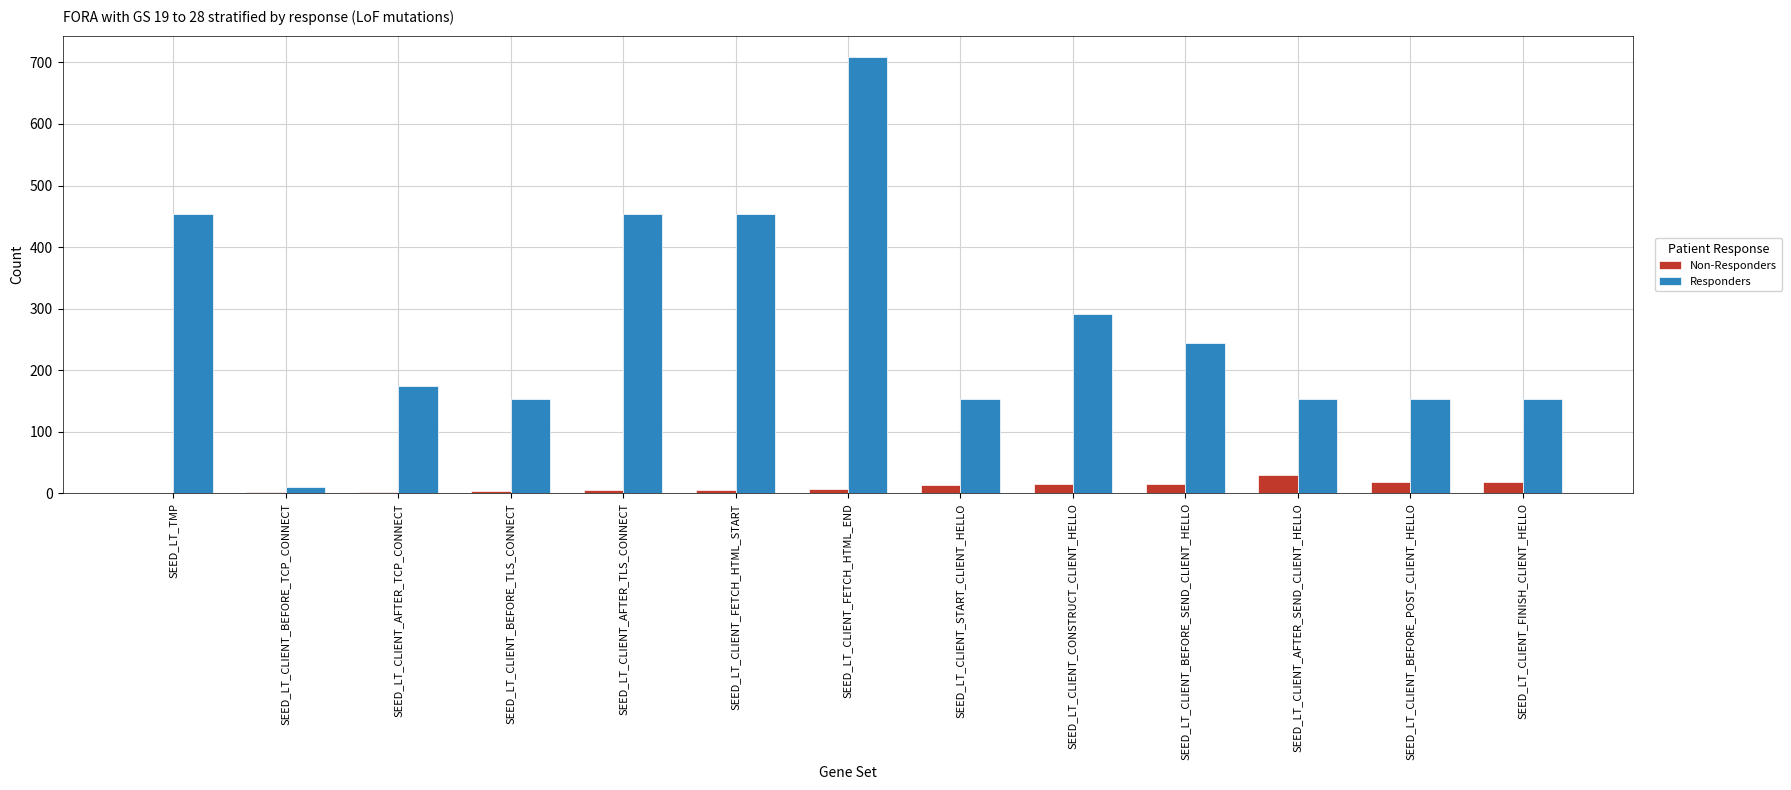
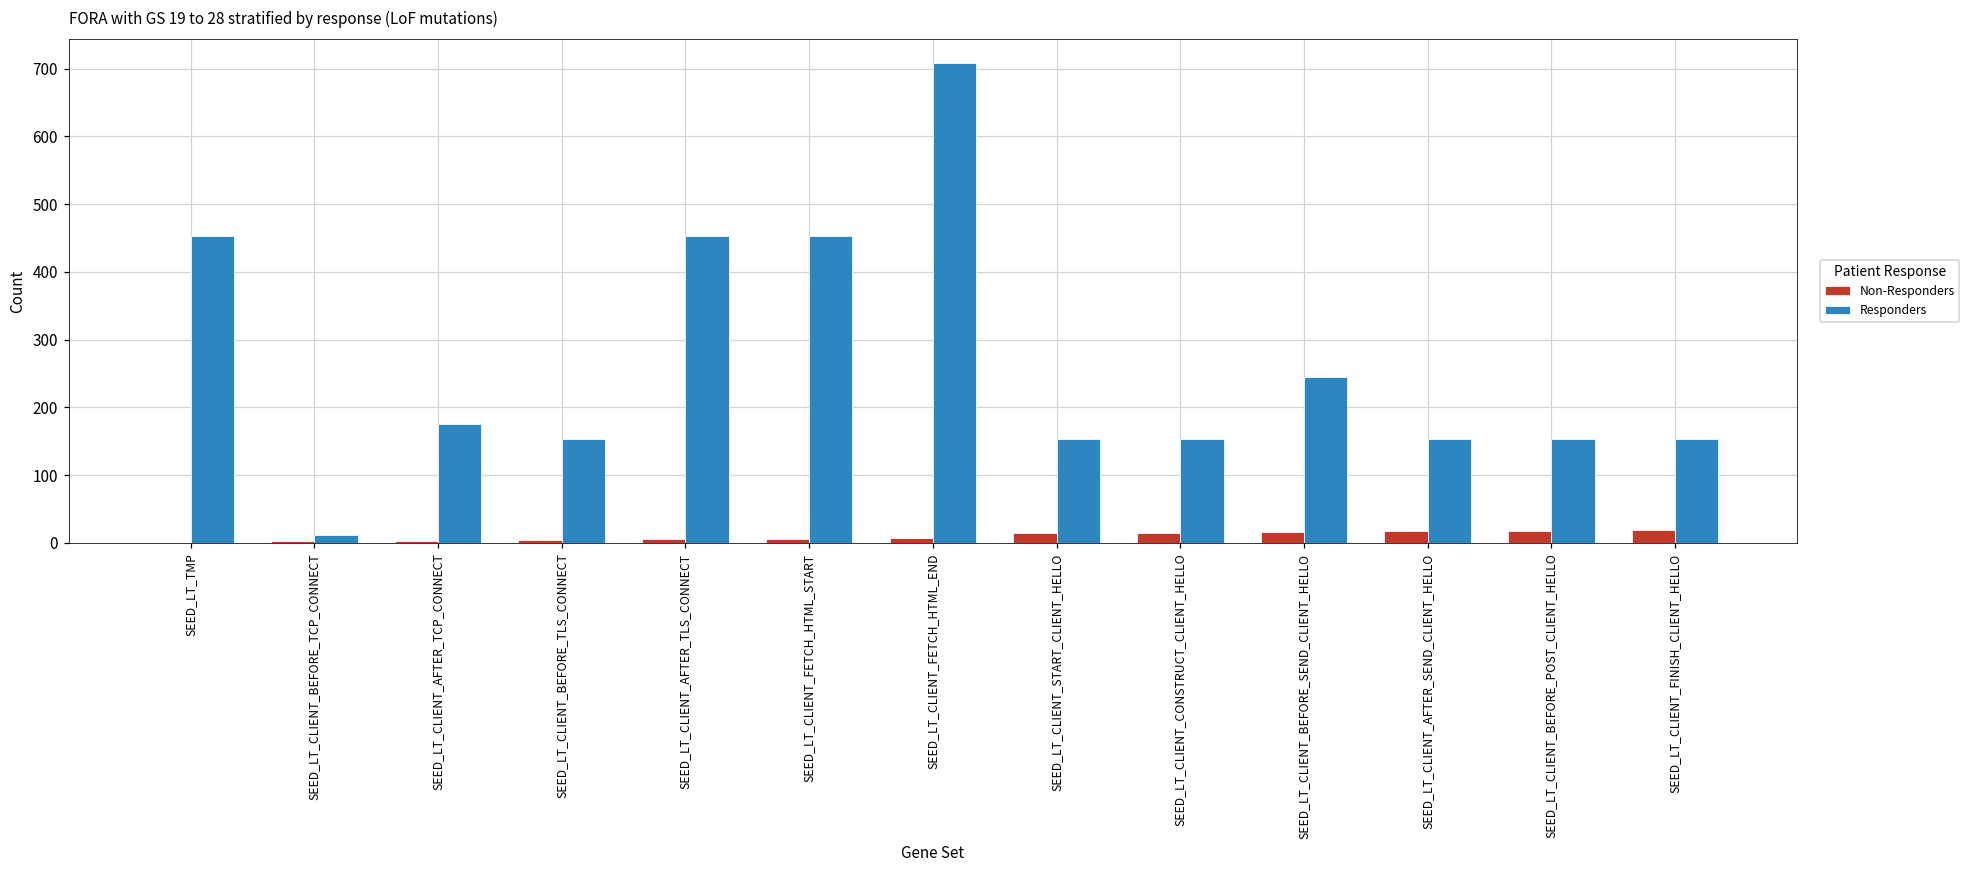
Responders, SEED_LT_CLIENT_CONSTRUCT_CLIENT_HELLO: 290 -> 150
Non-Responders, SEED_LT_CLIENT_AFTER_SEND_CLIENT_HELLO: 30 -> 20
